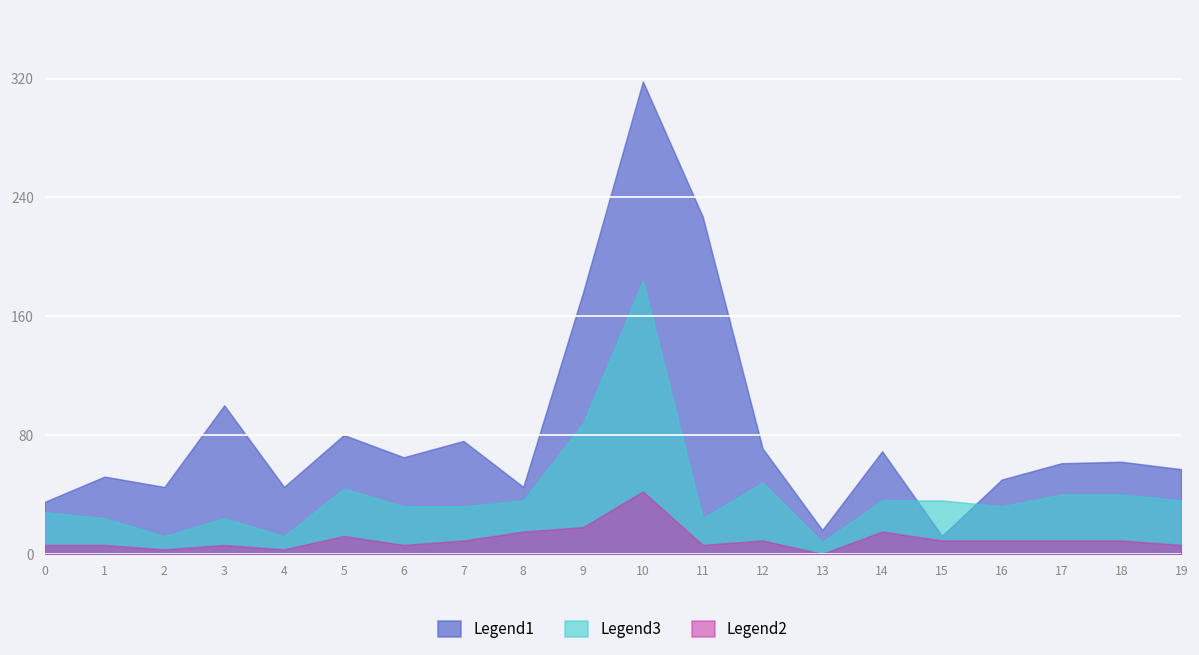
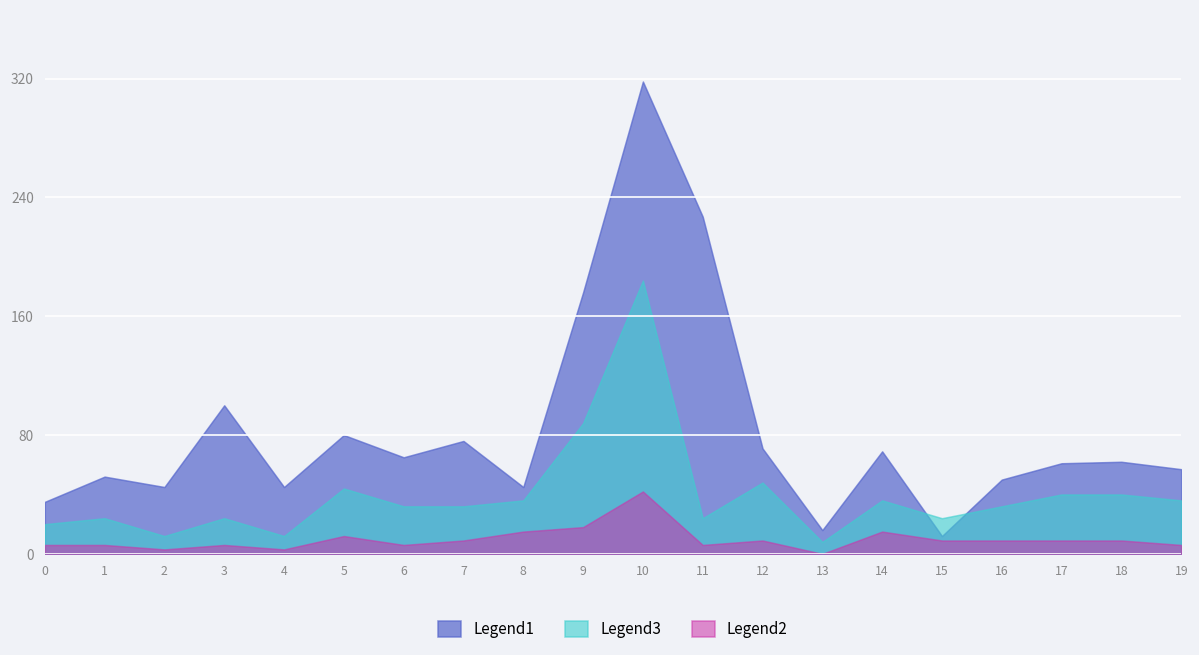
Legend3, 0: 28 -> 20
Legend3, 15: 36 -> 24
